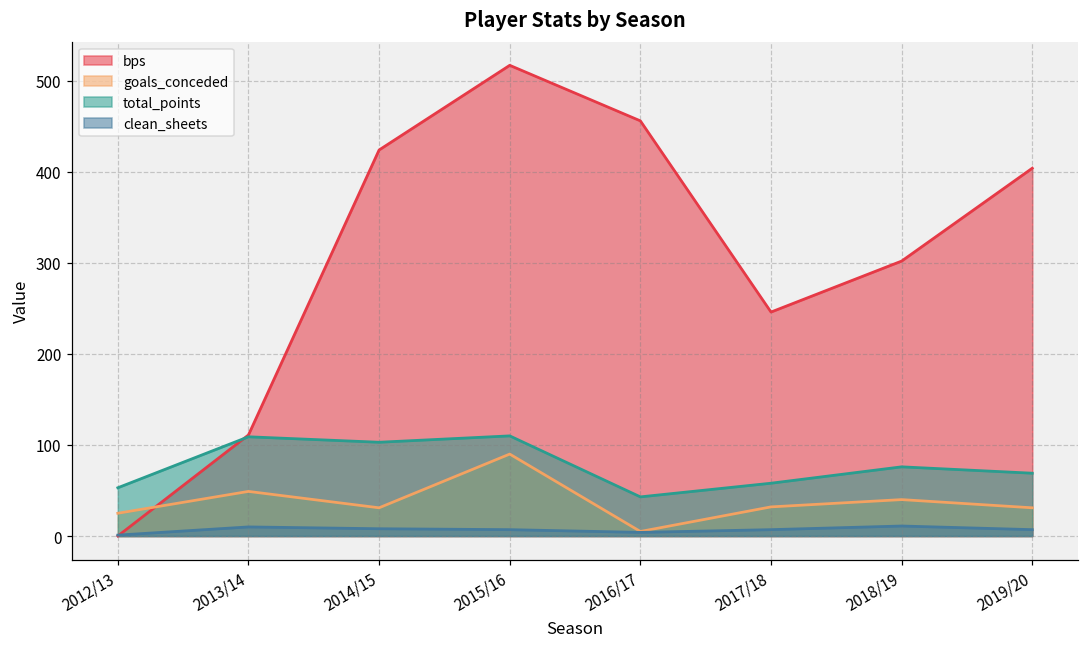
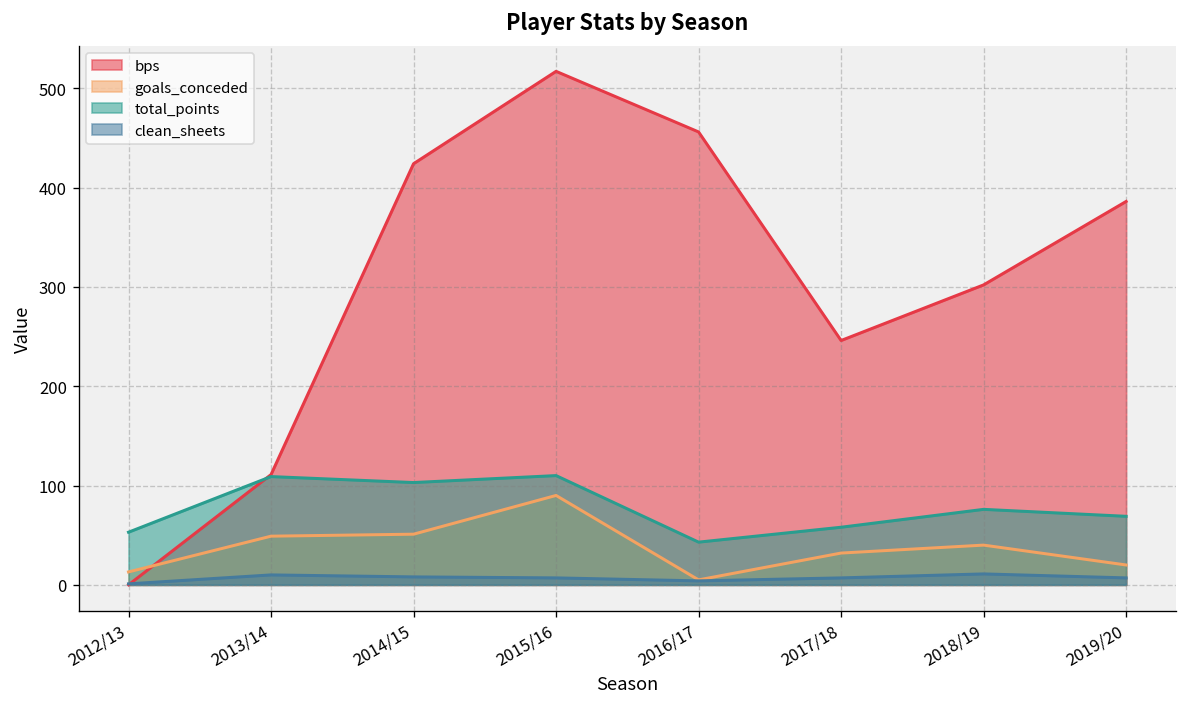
goals_conceded, 2012/13: 30 -> 10
goals_conceded, 2014/15: 30 -> 50
bps, 2019/20: 400 -> 390
goals_conceded, 2019/20: 30 -> 20
